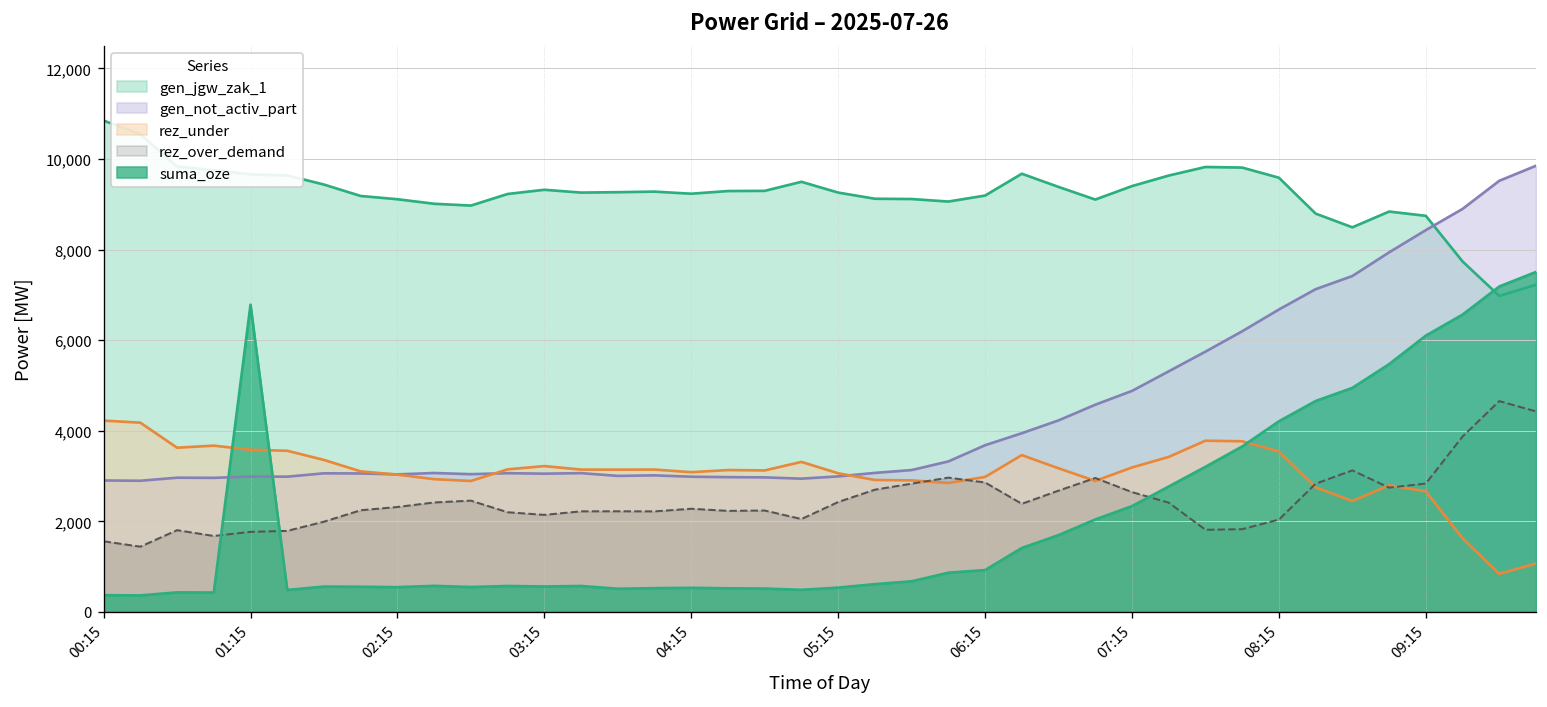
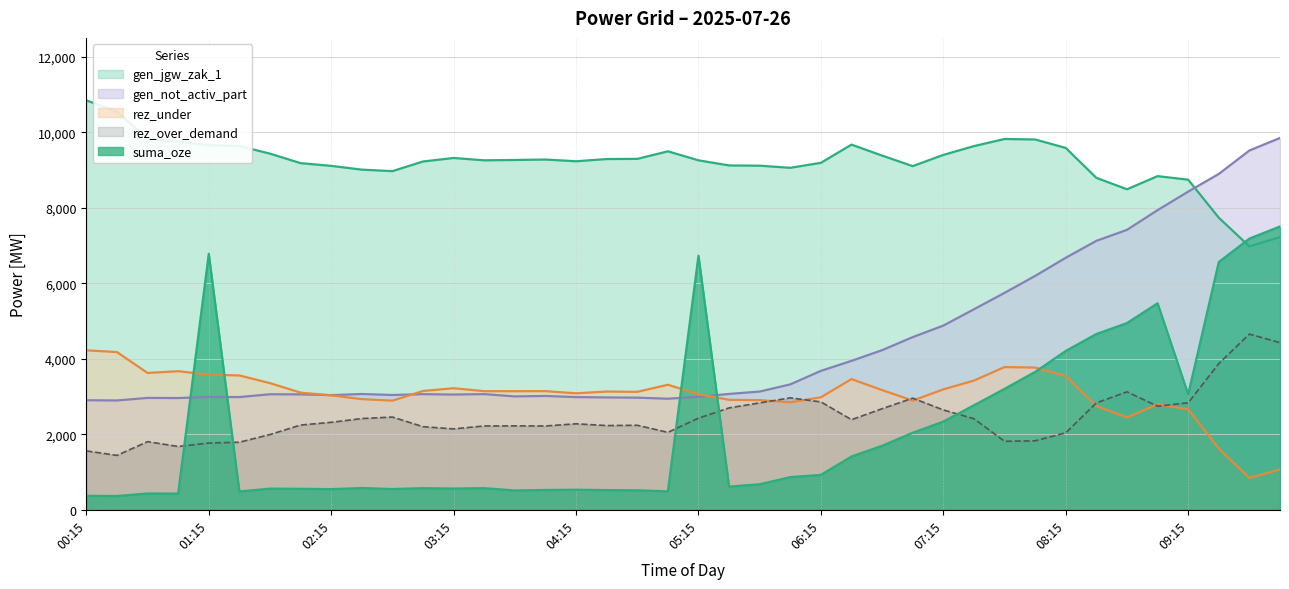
suma_oze, 05:15: 500 -> 6,700
suma_oze, 09:15: 6,100 -> 3,100
